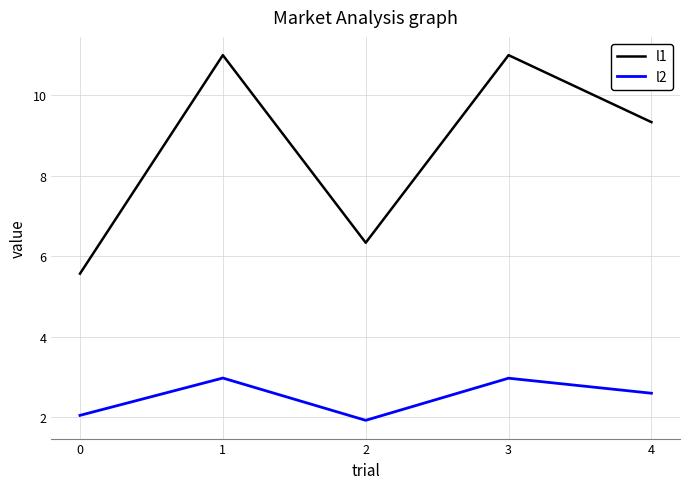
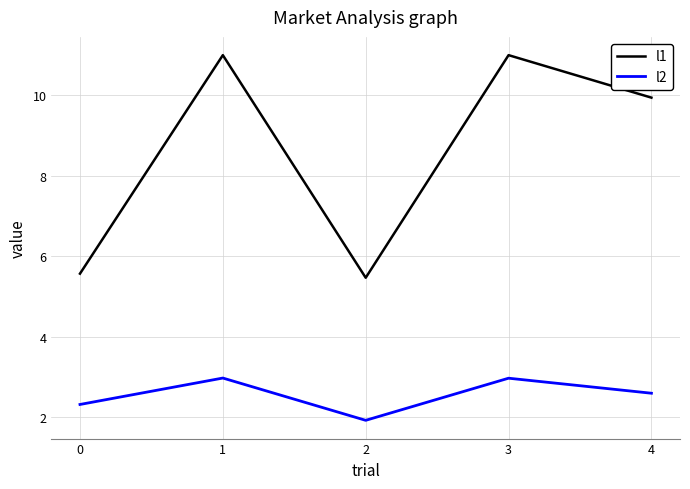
l2, 0: 2.0 -> 2.3
l1, 2: 6.3 -> 5.5
l1, 4: 9.3 -> 9.9
